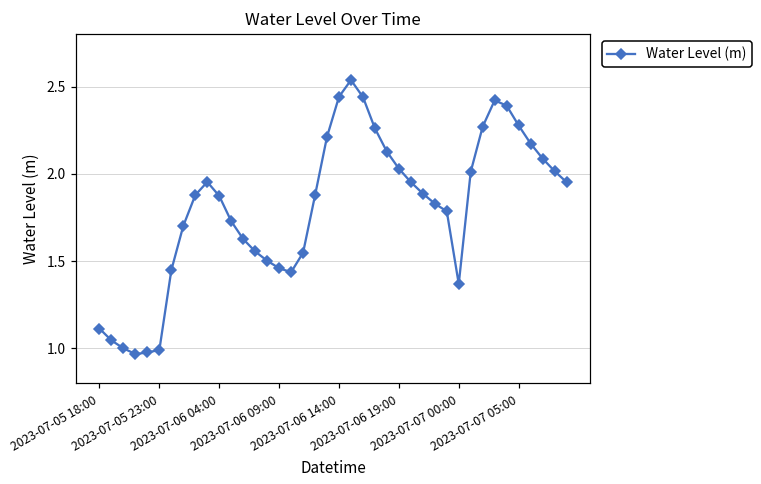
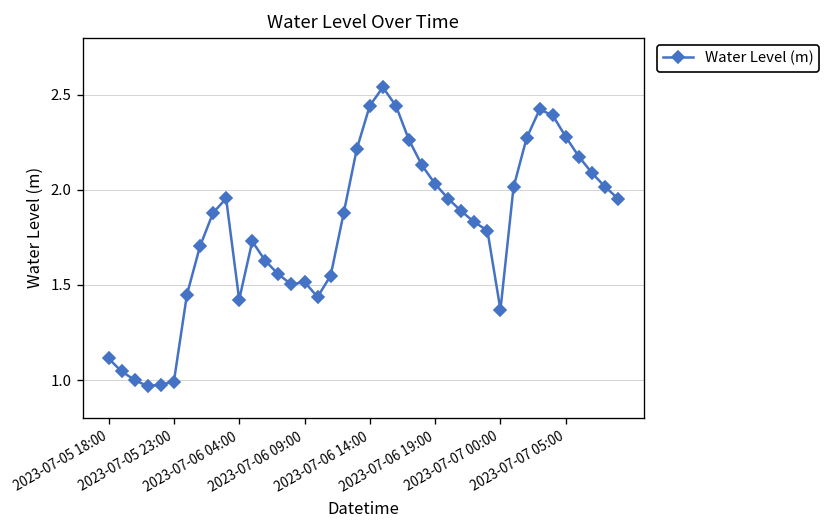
2023-07-06 04:00: 1.87 -> 1.42
2023-07-06 09:00: 1.46 -> 1.52
